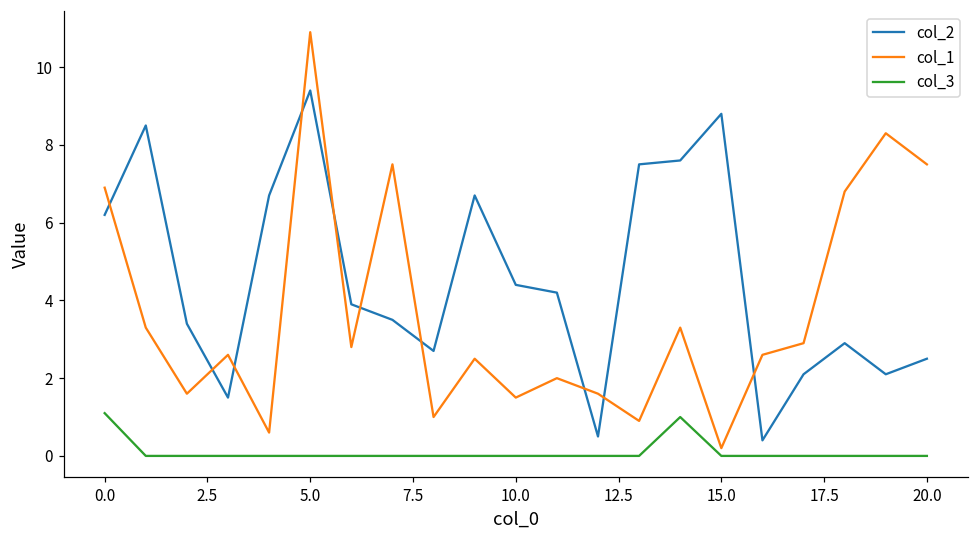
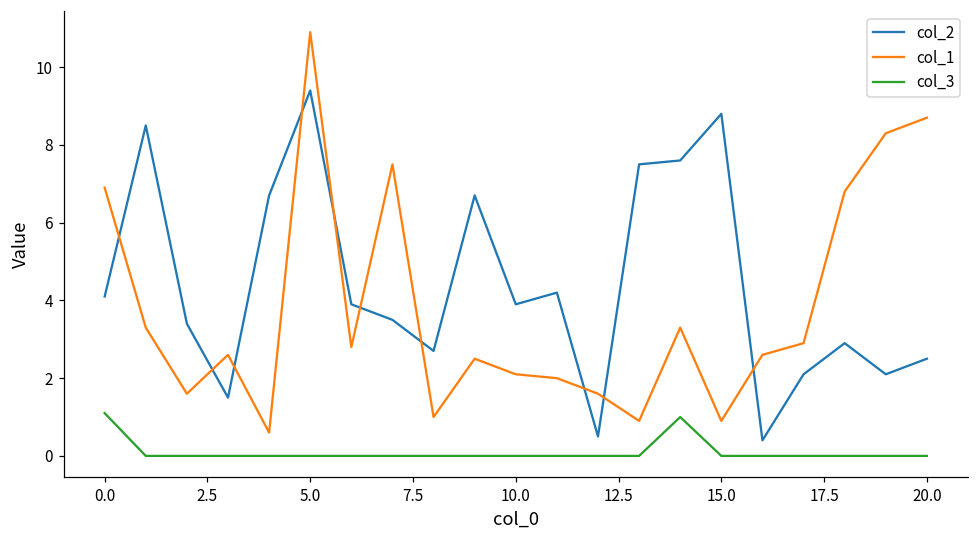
col_2, 0.0: 6.2 -> 4.1
col_2, 10.0: 4.4 -> 3.9
col_1, 10.0: 1.5 -> 2.1
col_1, 15.0: 0.2 -> 0.9
col_1, 20.0: 7.5 -> 8.7
